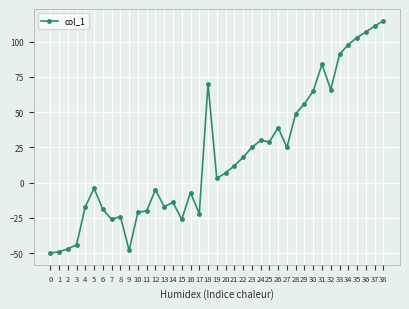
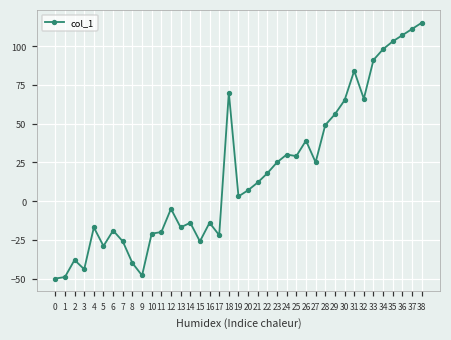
2: -47 -> -38
5: -4 -> -29
8: -24 -> -40
16: -7 -> -14
